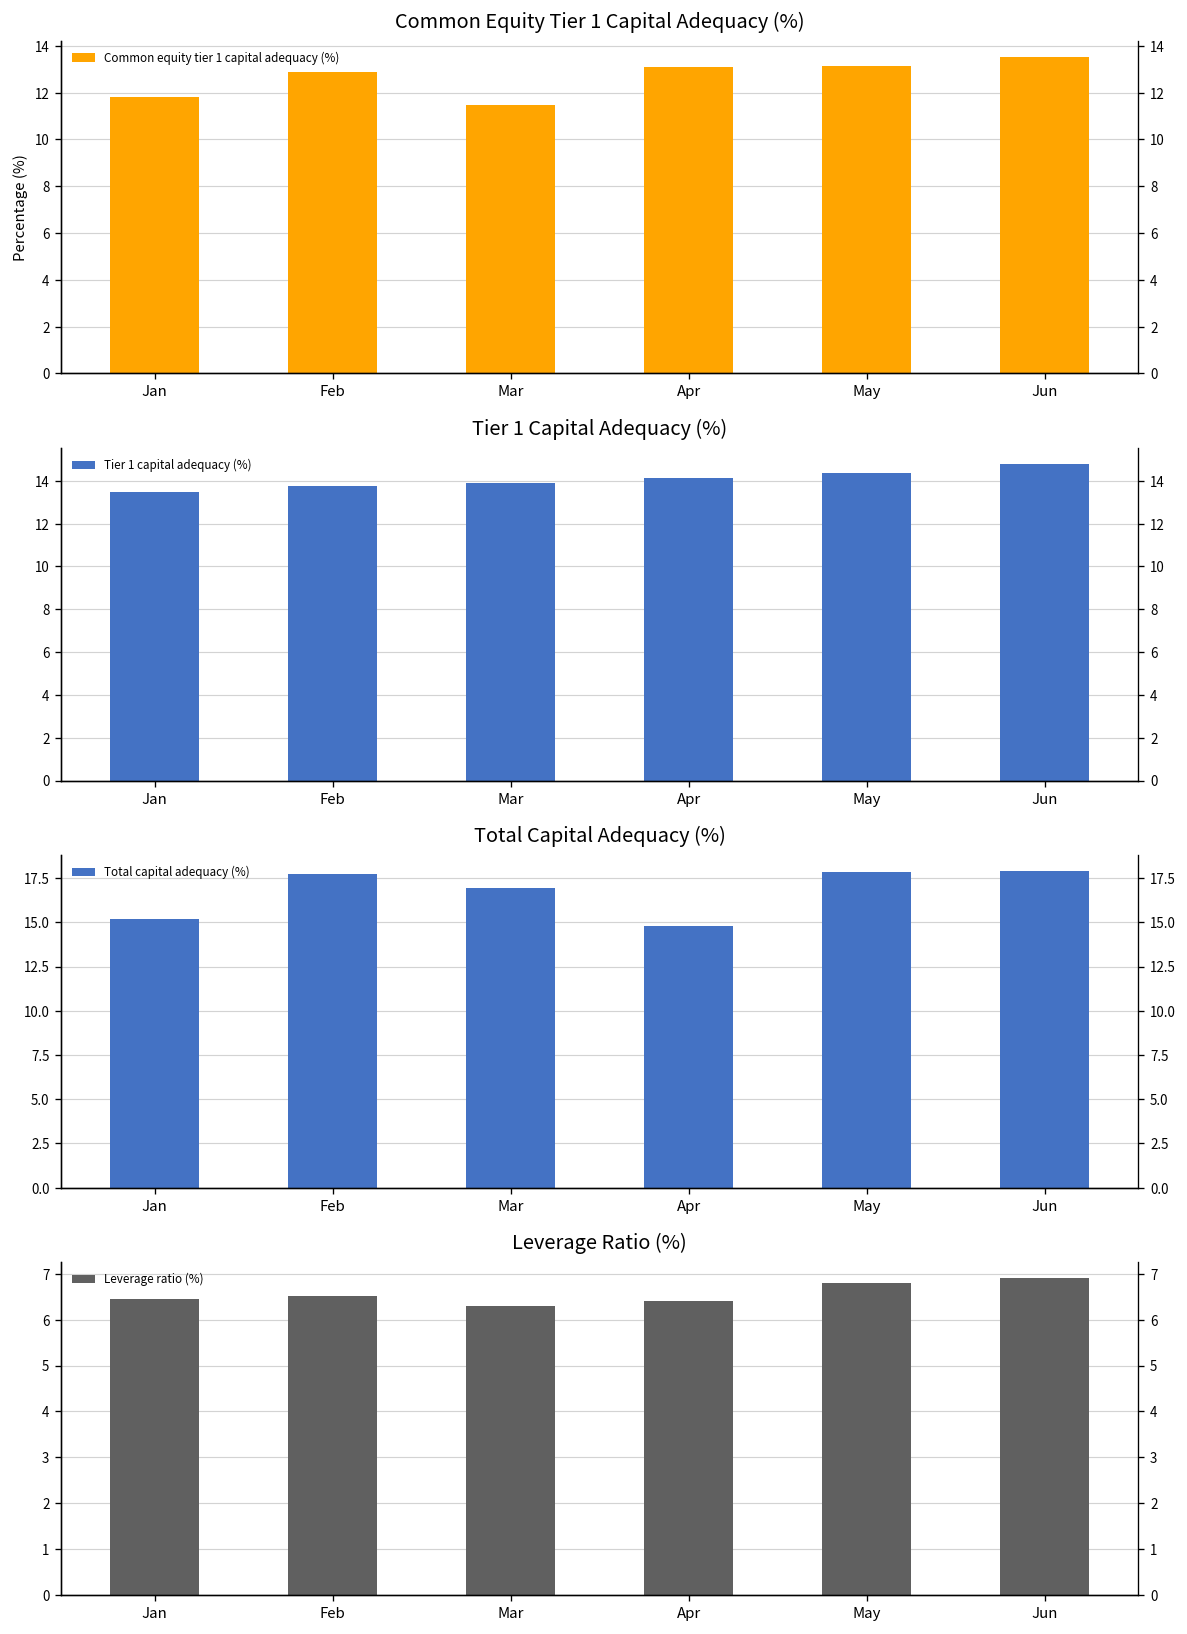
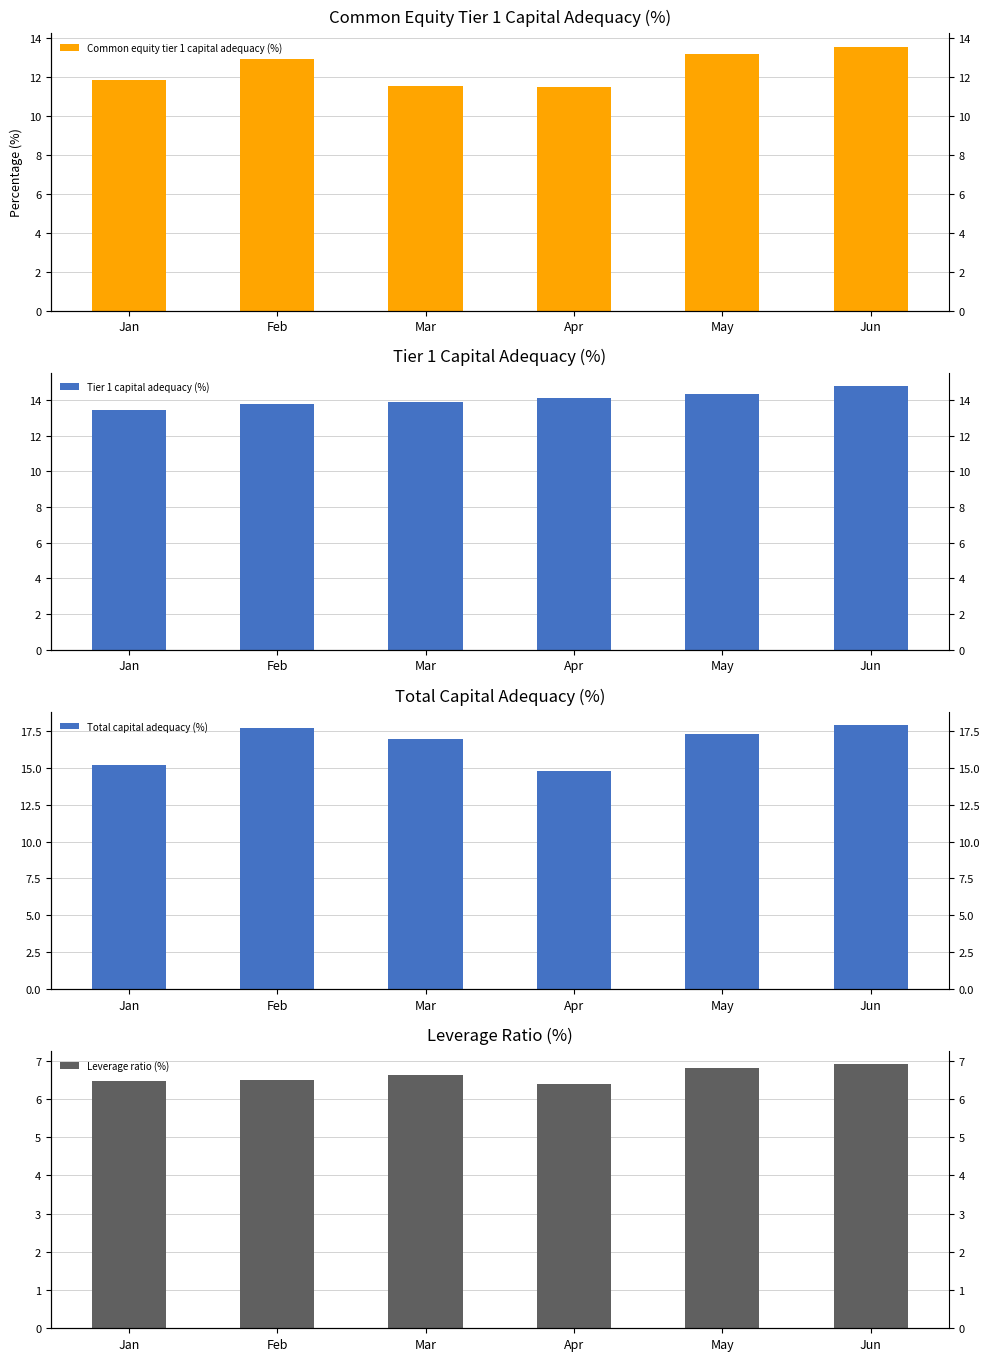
Common Equity Tier 1 Capital Adequacy (%), Apr: 13.1 -> 11.5
Total Capital Adequacy (%), May: 17.8 -> 17.3
Leverage Ratio (%), Mar: 6.3 -> 6.6
